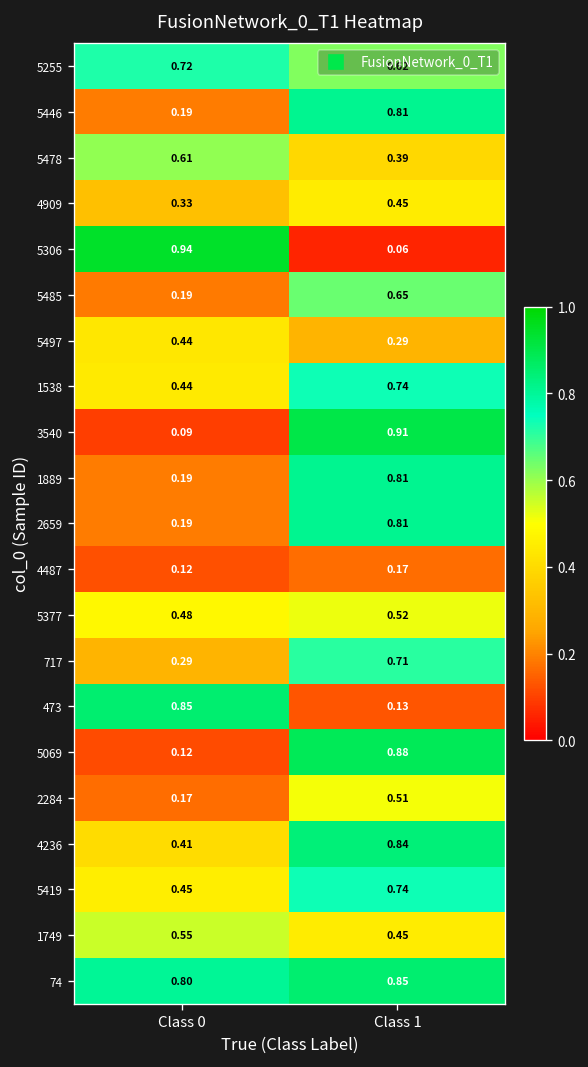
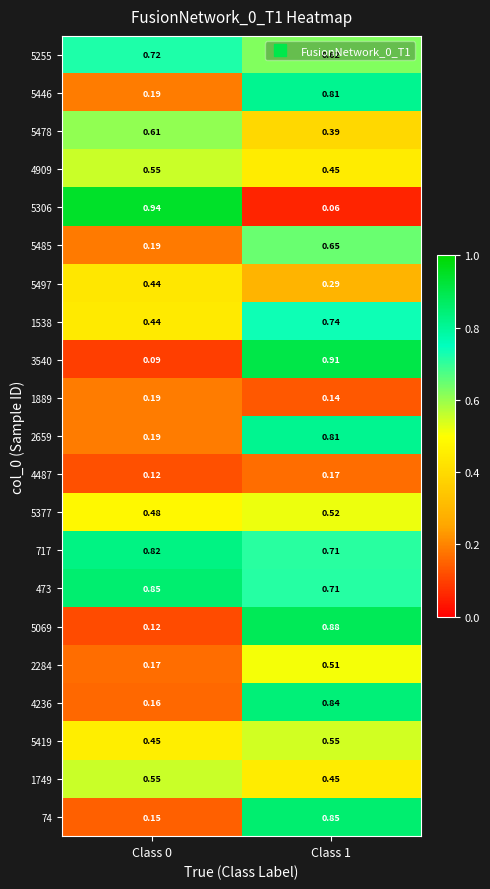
4909, Class 0: 0.33 -> 0.55
1889, Class 1: 0.81 -> 0.14
717, Class 0: 0.29 -> 0.82
473, Class 1: 0.13 -> 0.71
4236, Class 0: 0.41 -> 0.16
5419, Class 1: 0.74 -> 0.55
74, Class 0: 0.80 -> 0.15
